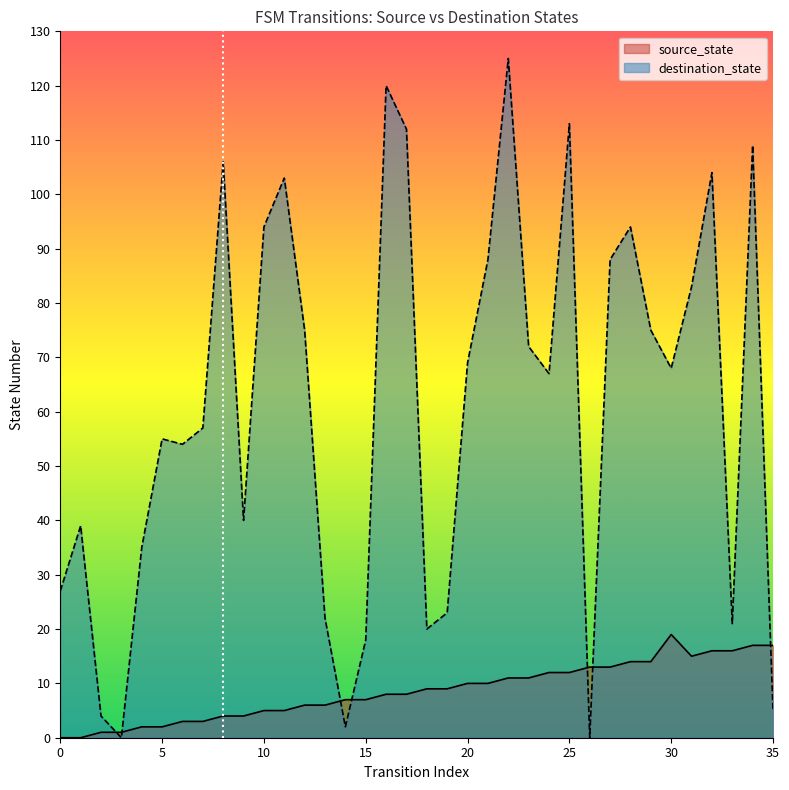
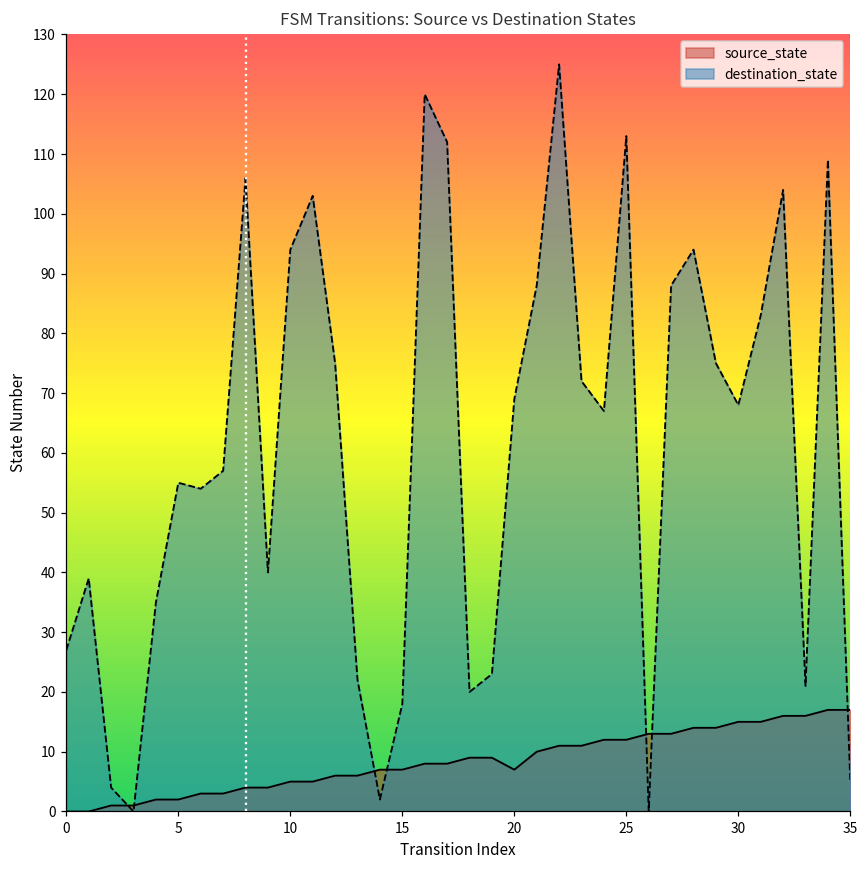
source_state, 20: 10 -> 7
source_state, 30: 19 -> 15
